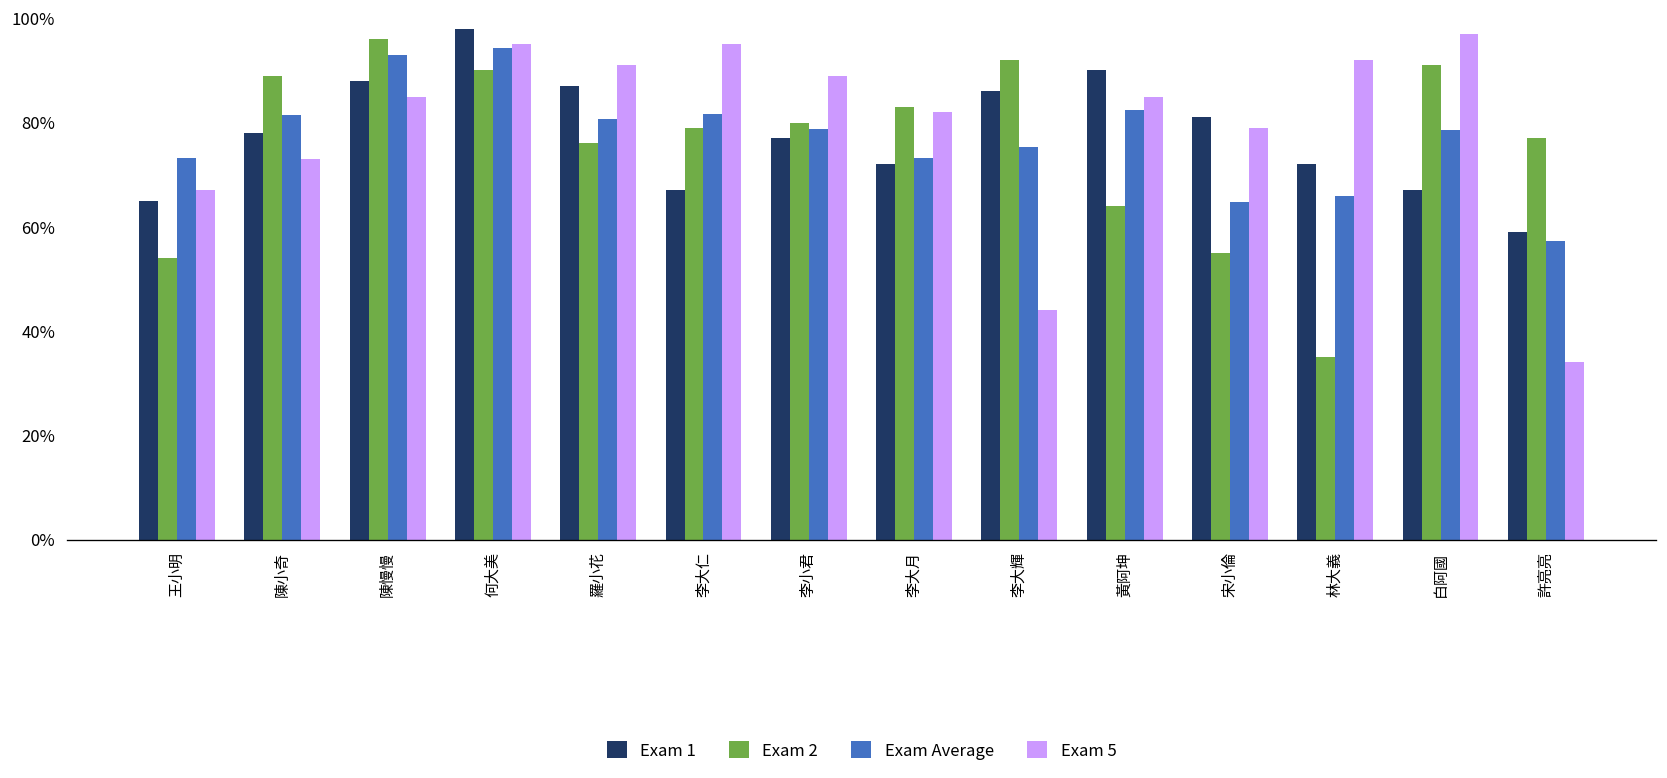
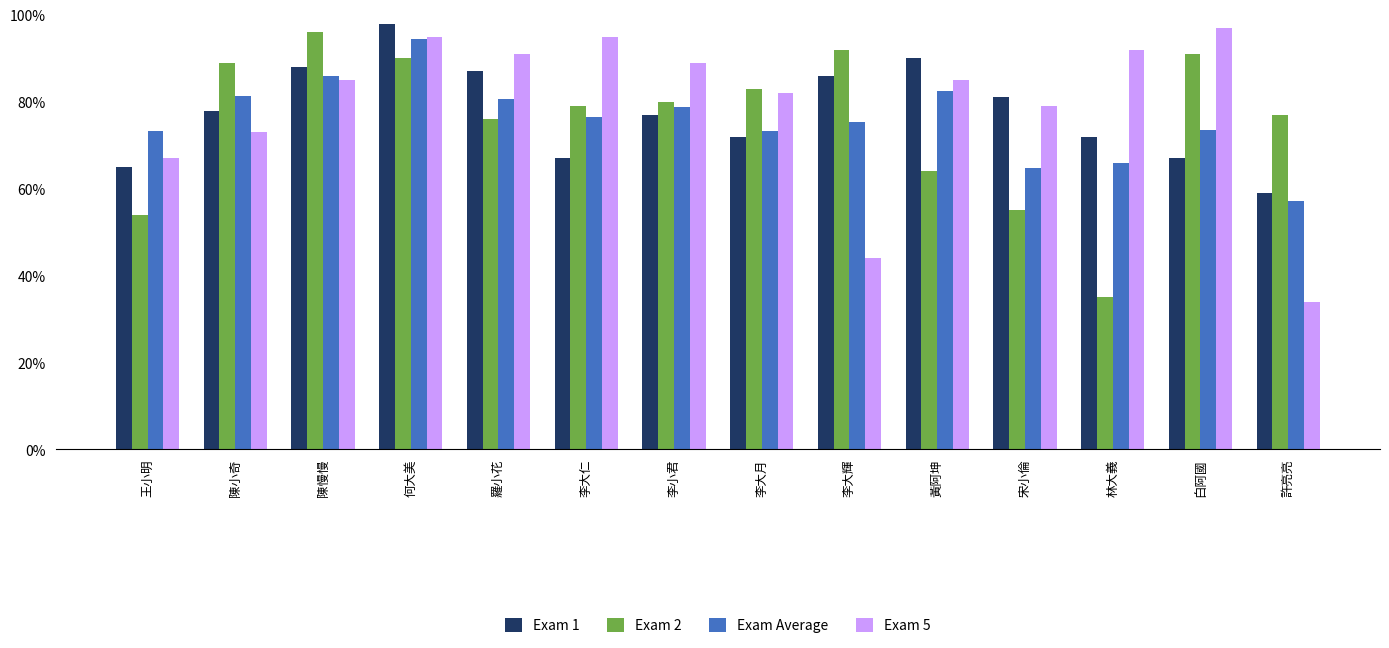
Exam Average, 陳慢慢: 93% -> 86%
Exam Average, 李大仁: 82% -> 77%
Exam Average, 白阿國: 79% -> 73%
